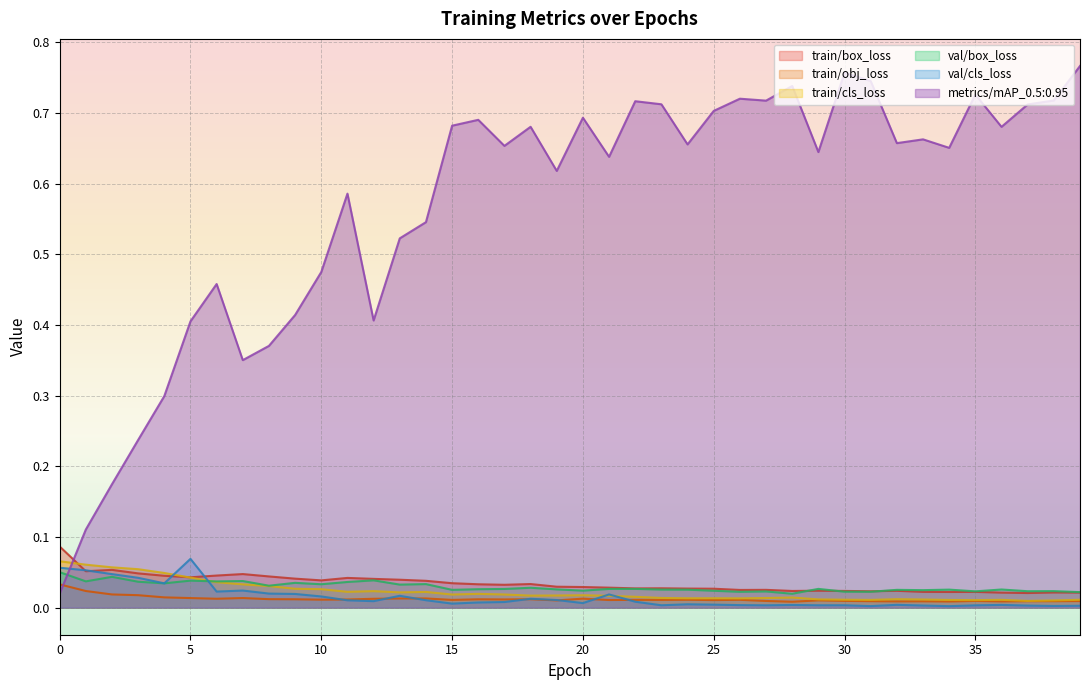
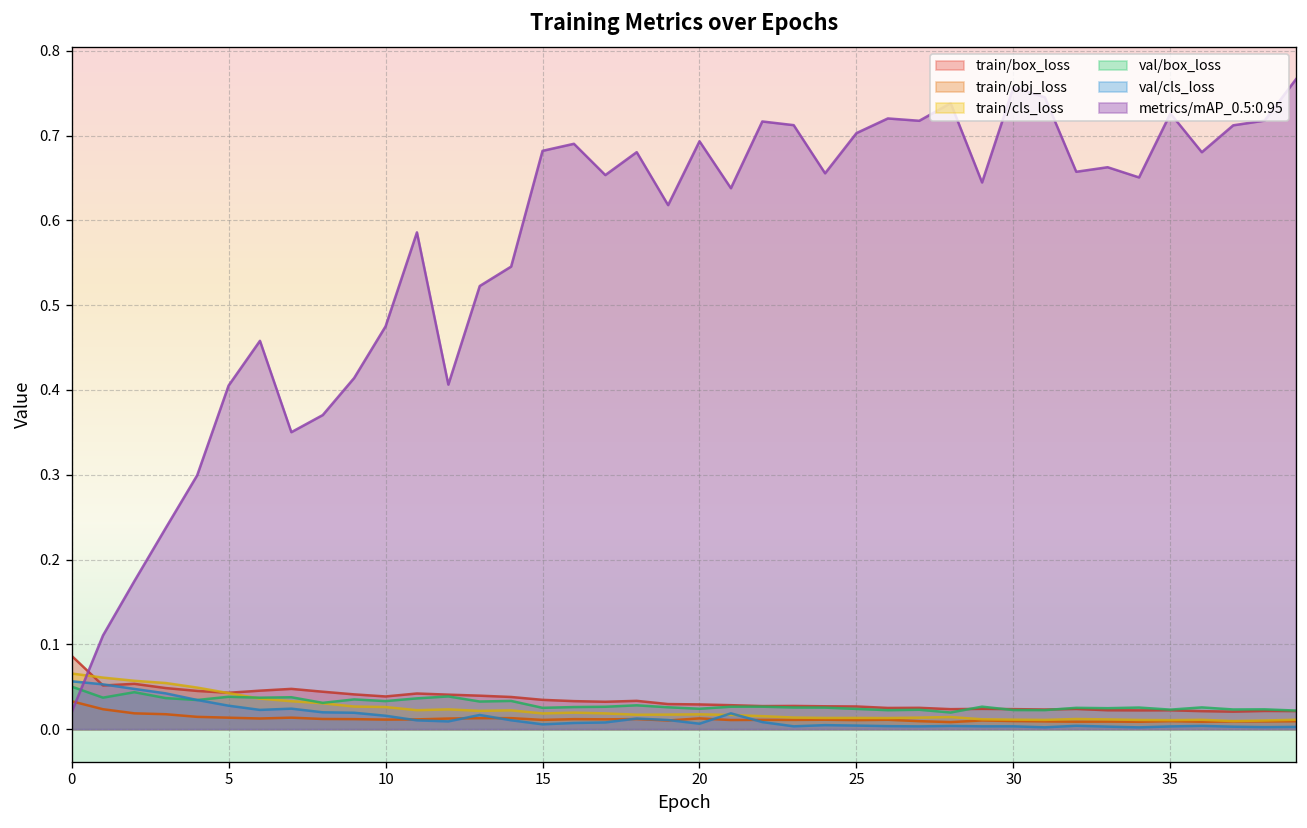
val/cls_loss, 5: 0.07 -> 0.03
